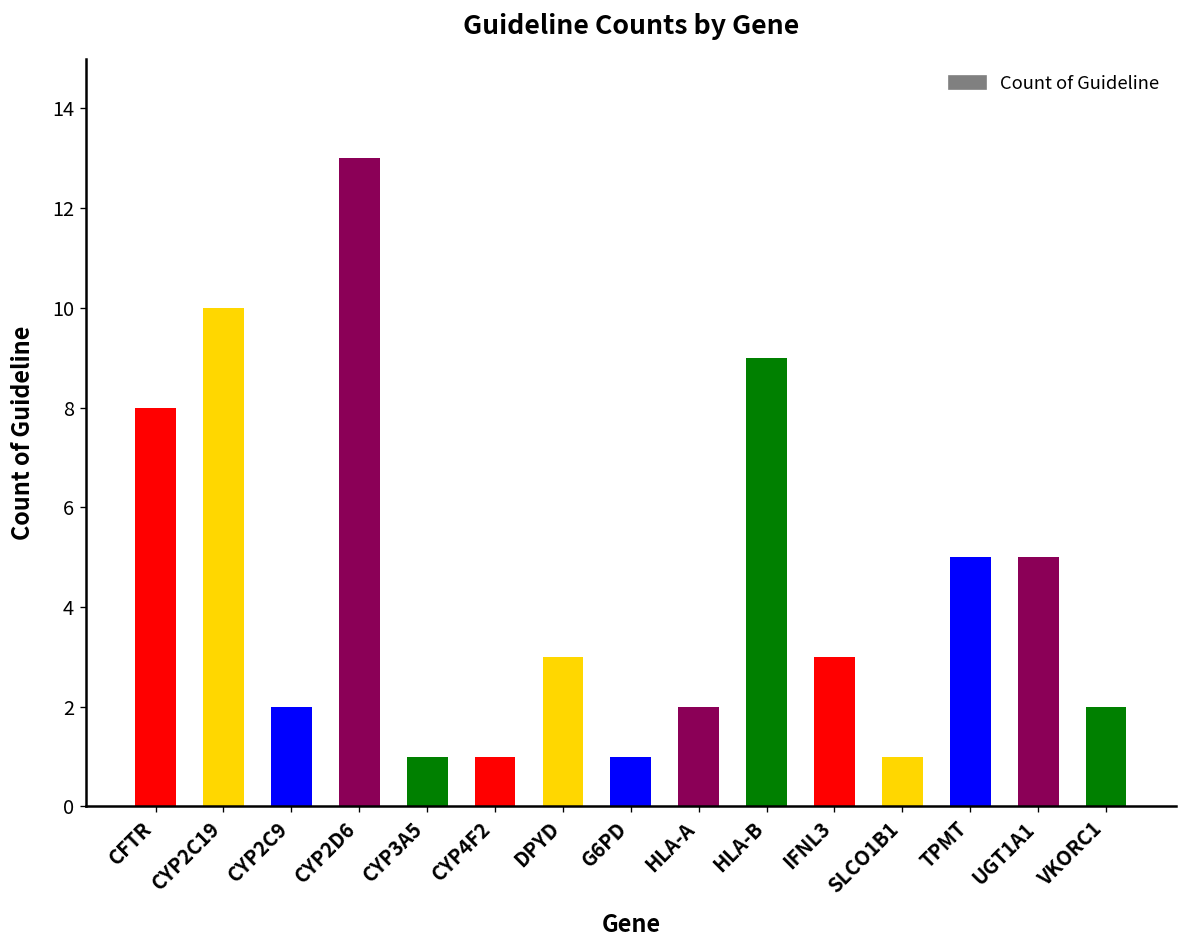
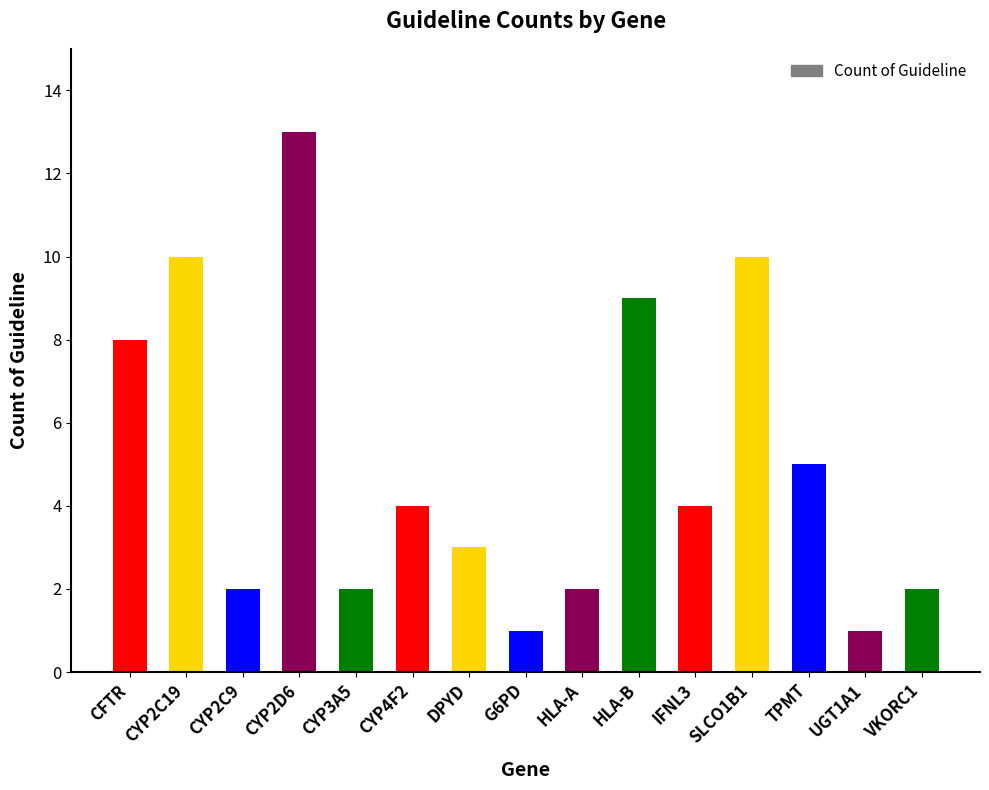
CYP3A5: 1 -> 2
CYP4F2: 1 -> 4
IFNL3: 3 -> 4
SLCO1B1: 1 -> 10
UGT1A1: 5 -> 1
